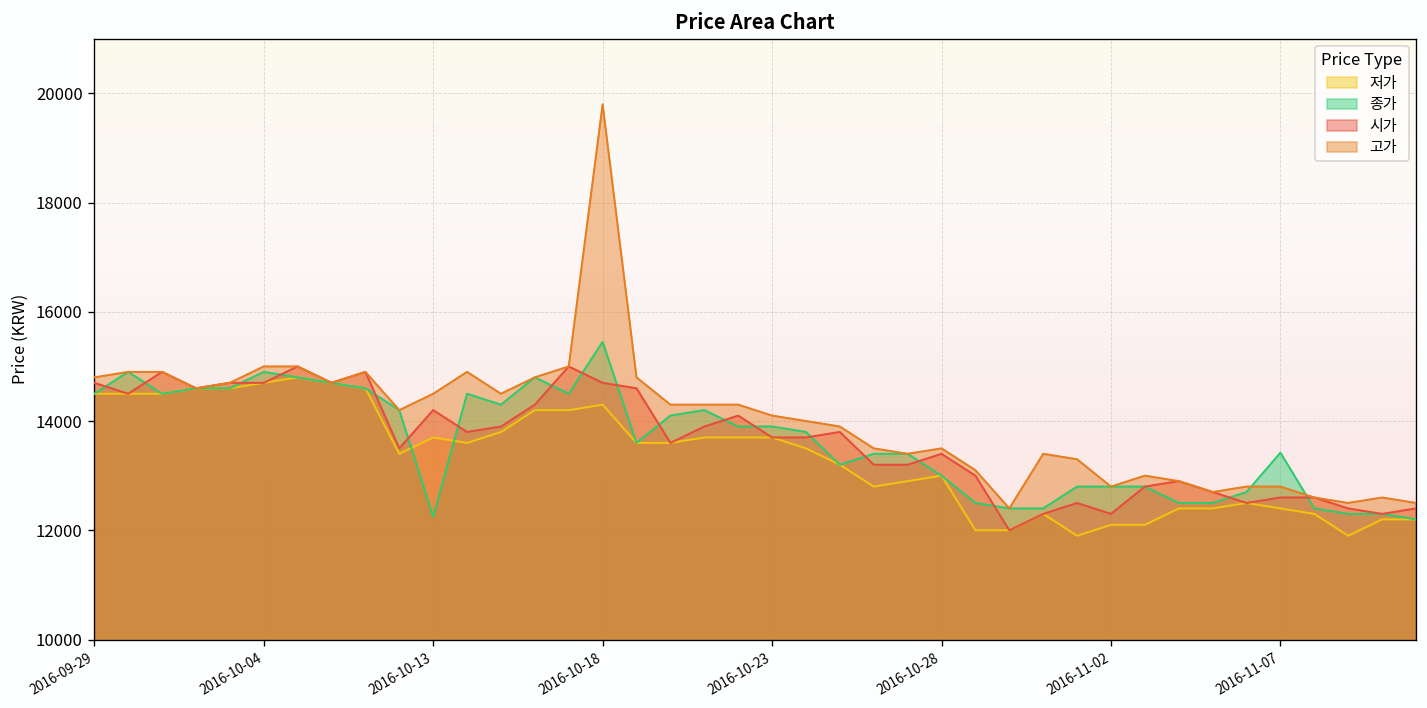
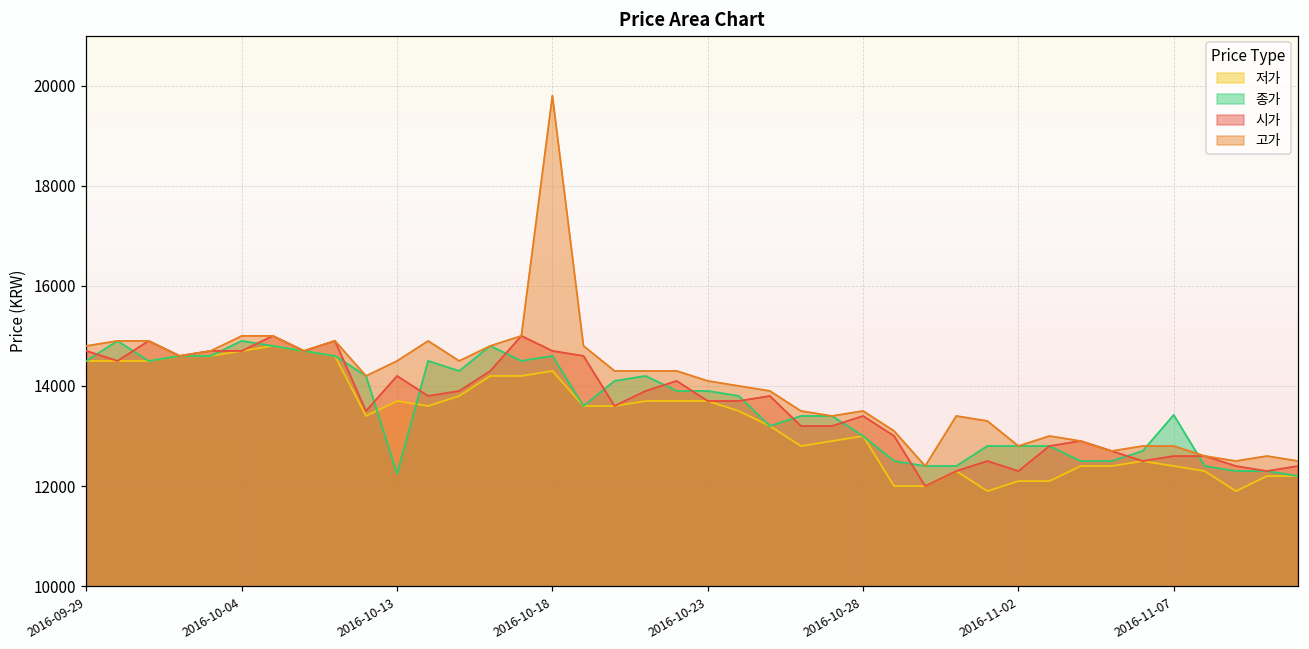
종가, 2016-10-18: 15500 -> 14600
